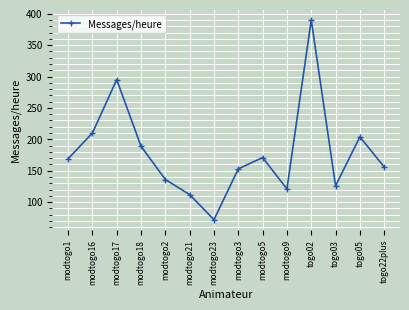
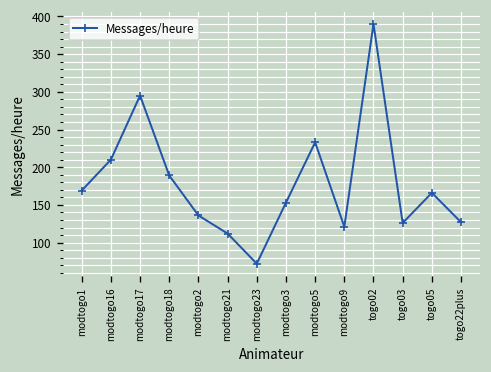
modtogo5: 170 -> 230
togo05: 200 -> 170
togo22plus: 160 -> 130
